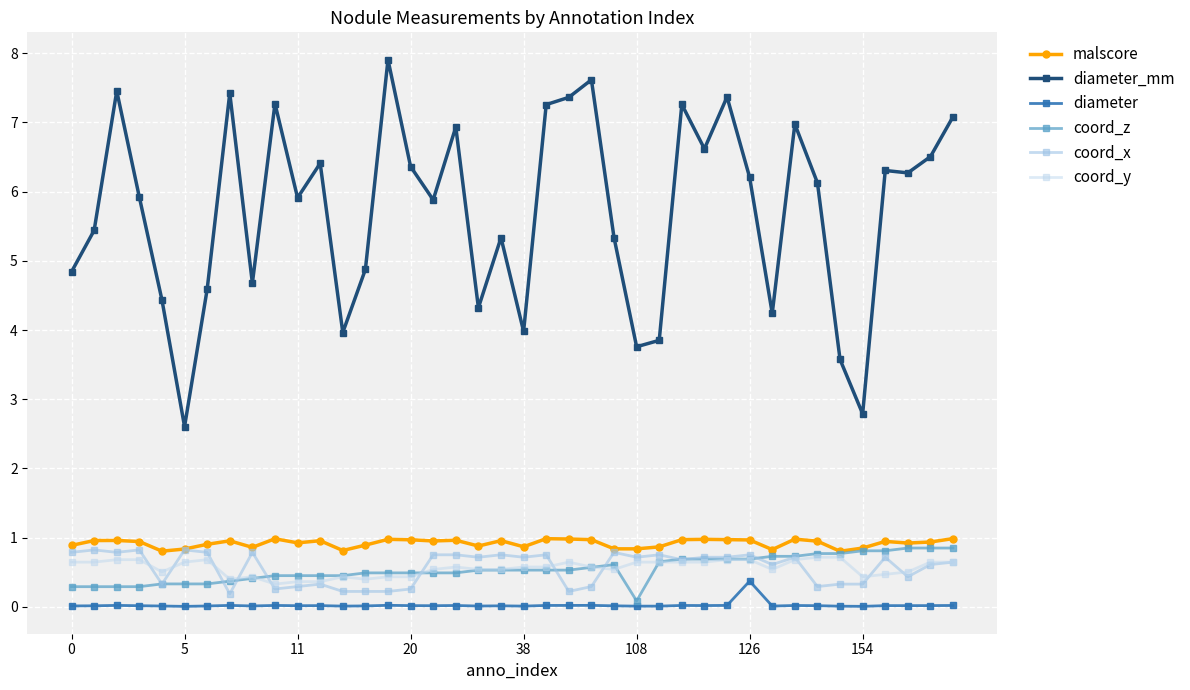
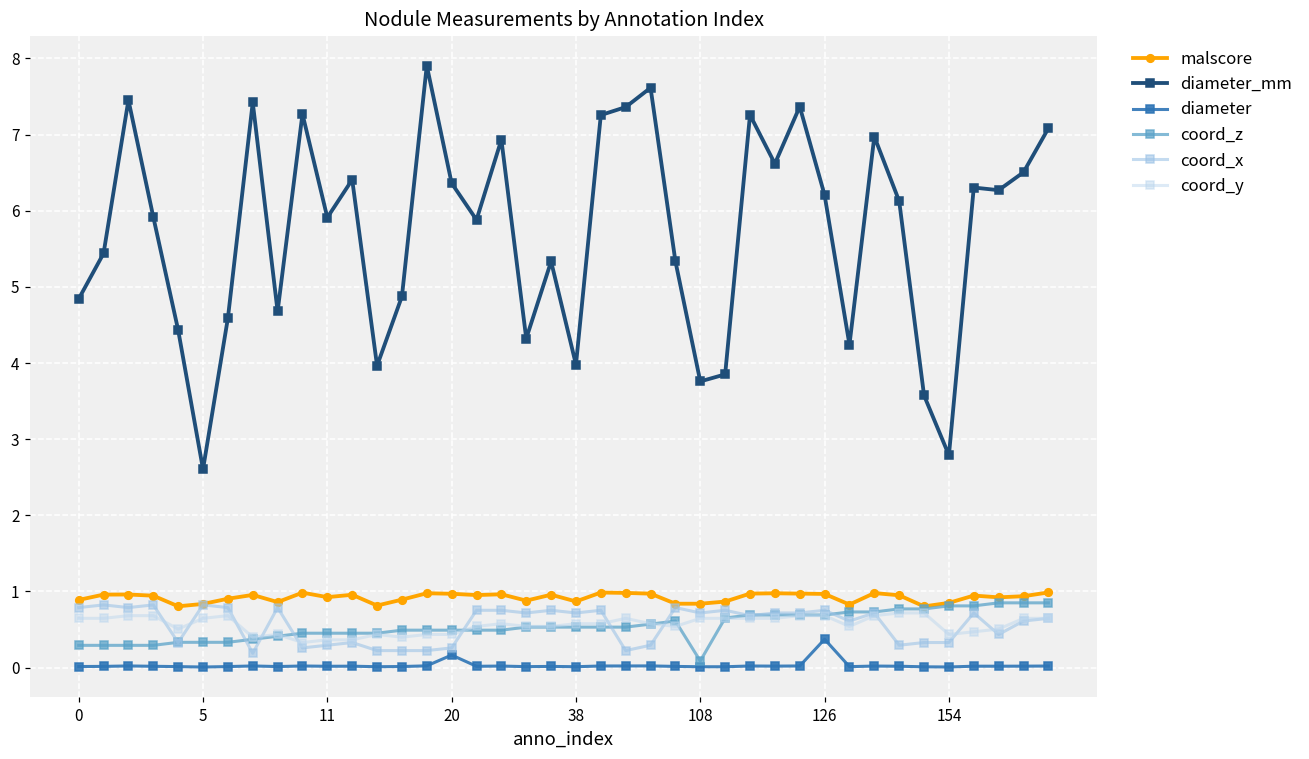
diameter, 20: 0.0 -> 0.2
